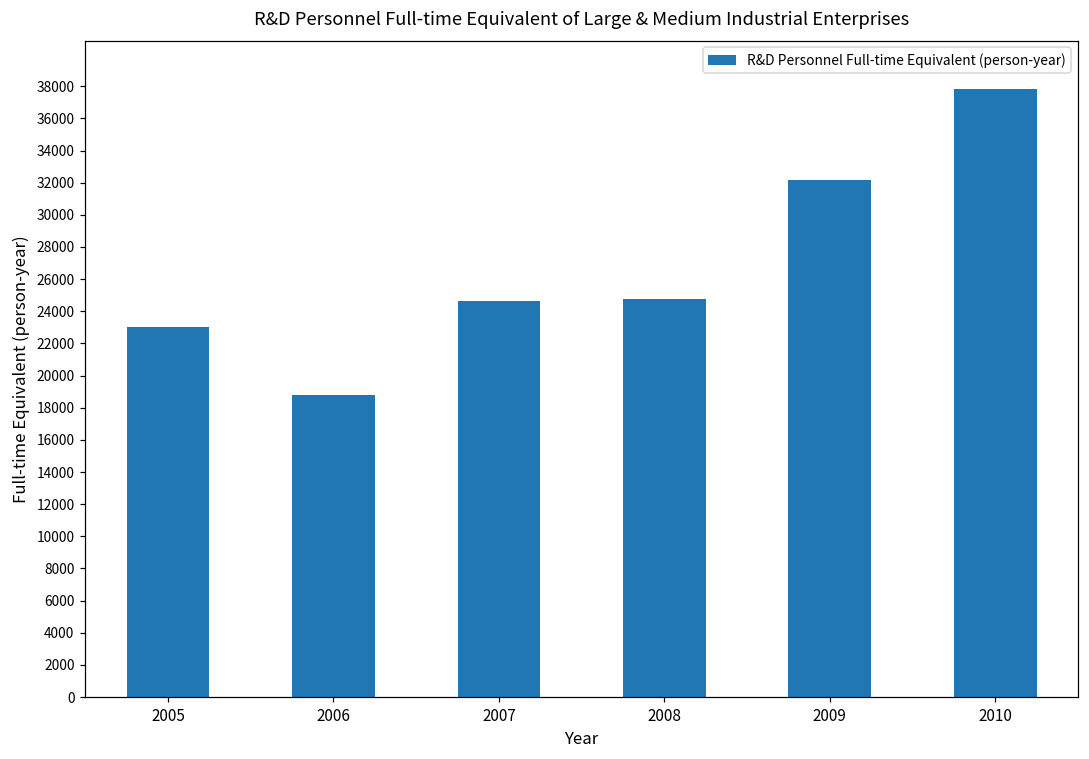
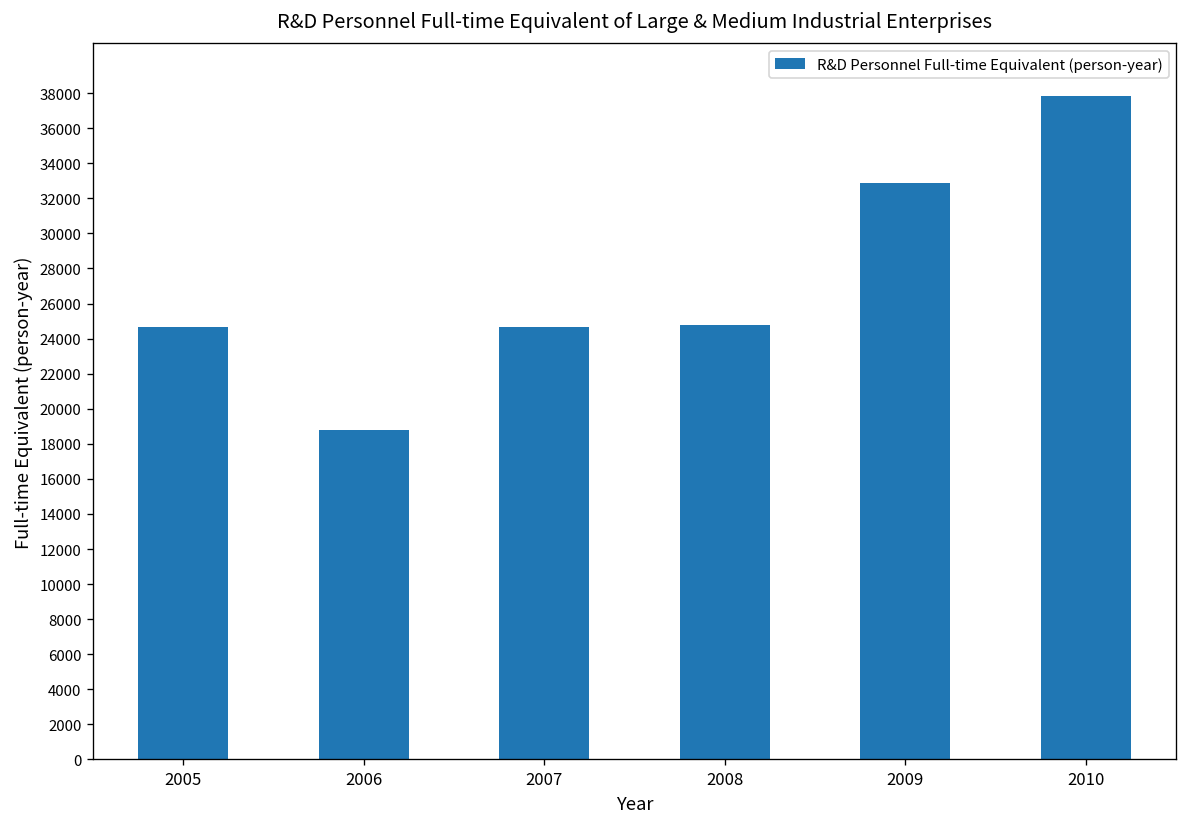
2005: 23100 -> 24700
2009: 32100 -> 32800
